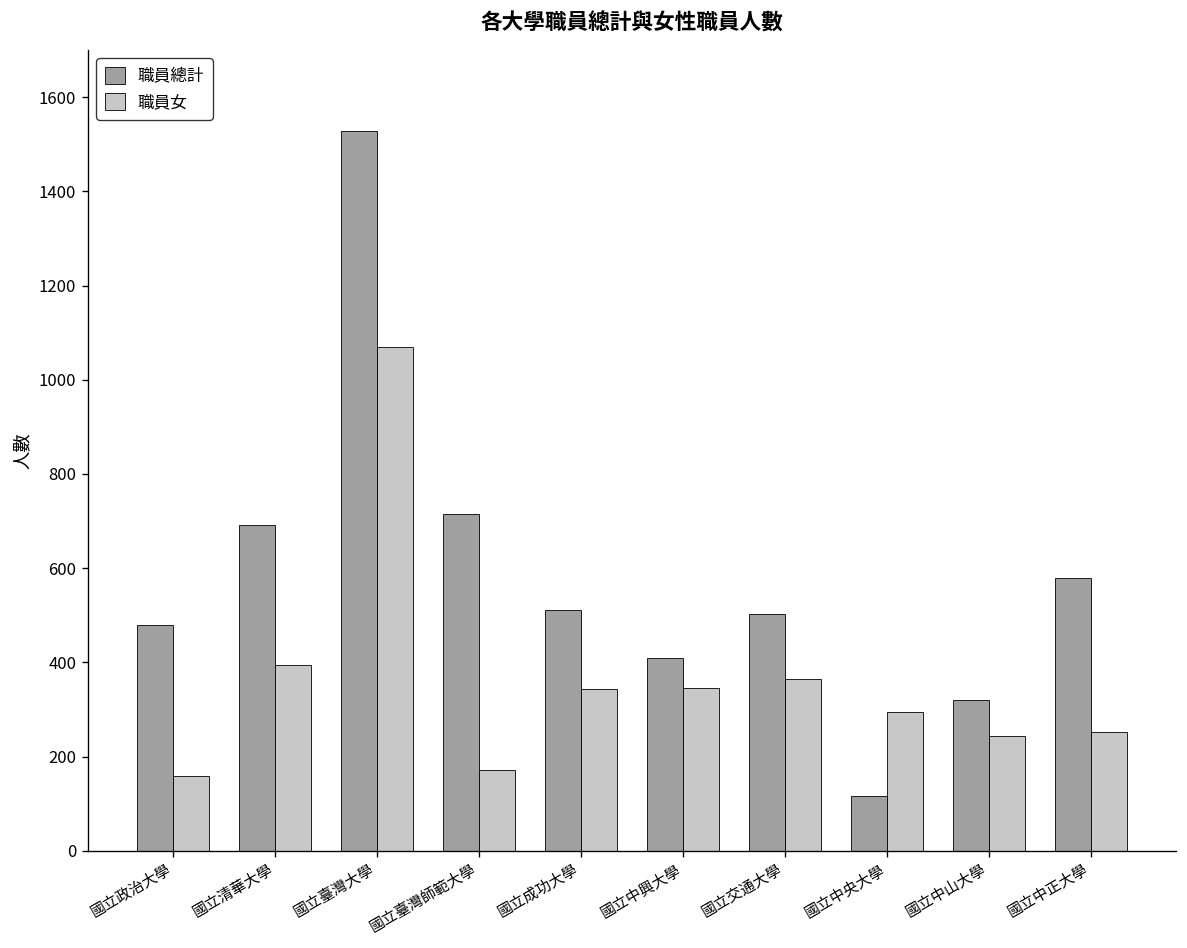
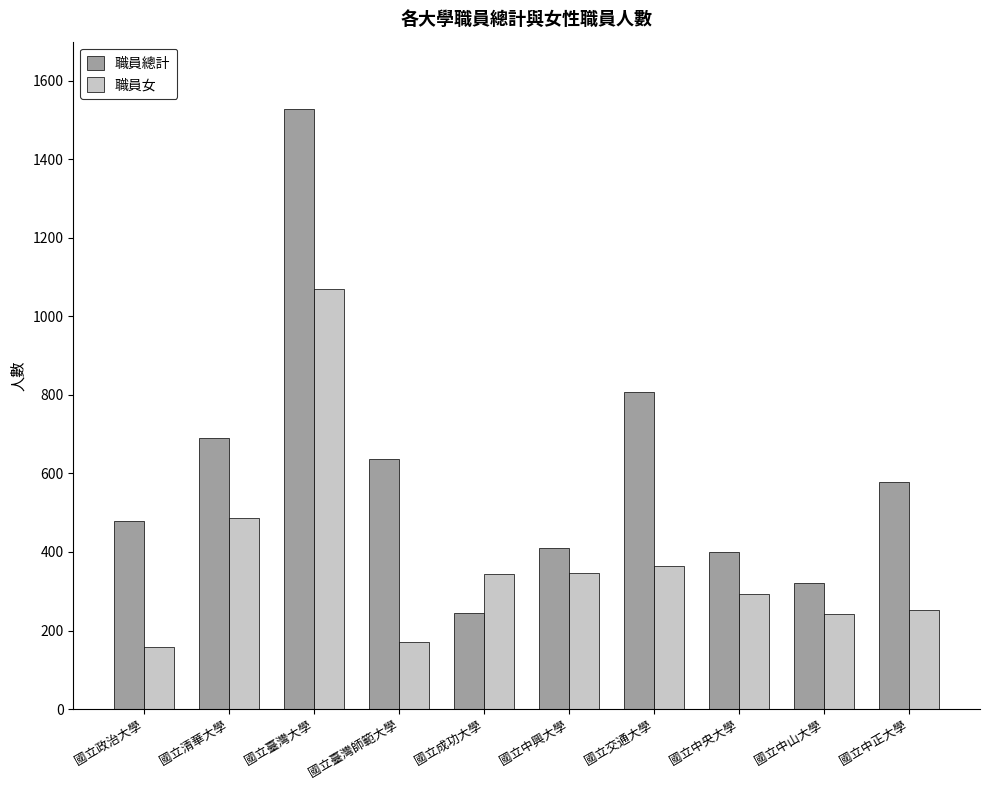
職員女, 國立清華大學: 390 -> 490
職員總計, 國立臺灣師範大學: 720 -> 640
職員總計, 國立成功大學: 510 -> 240
職員總計, 國立交通大學: 500 -> 810
職員總計, 國立中央大學: 120 -> 400
